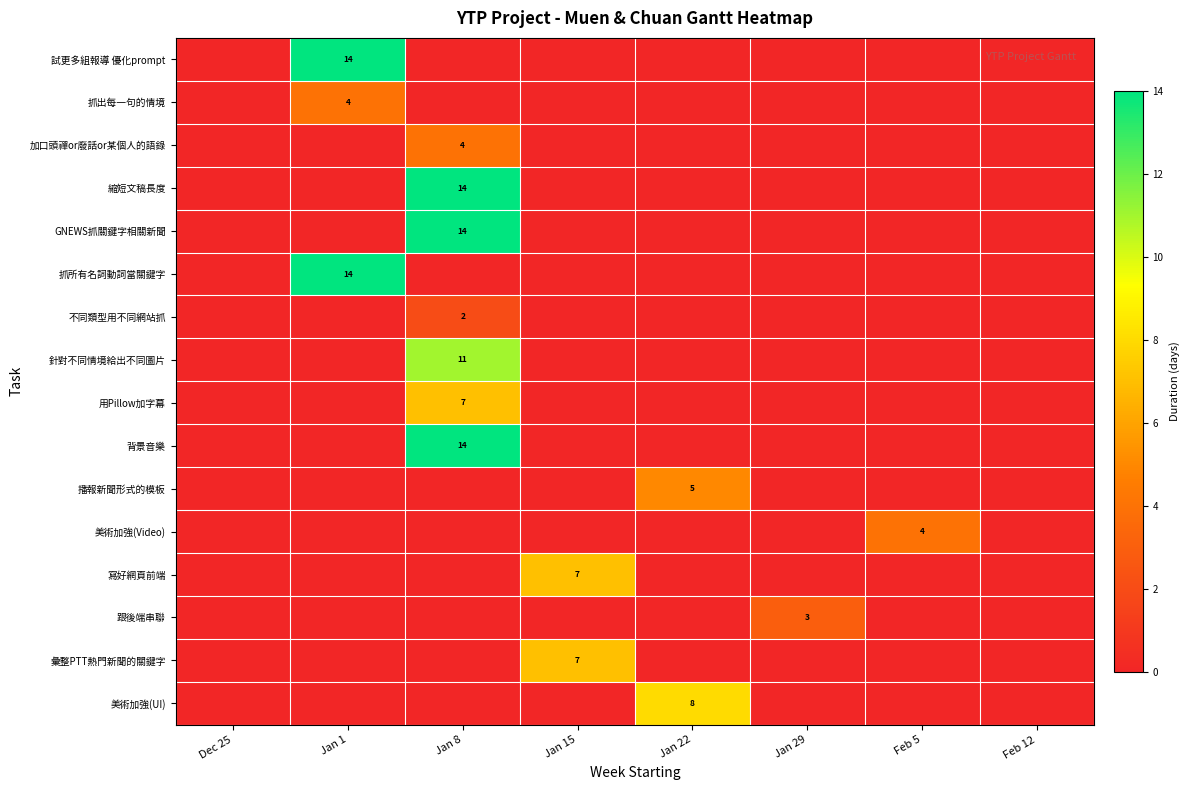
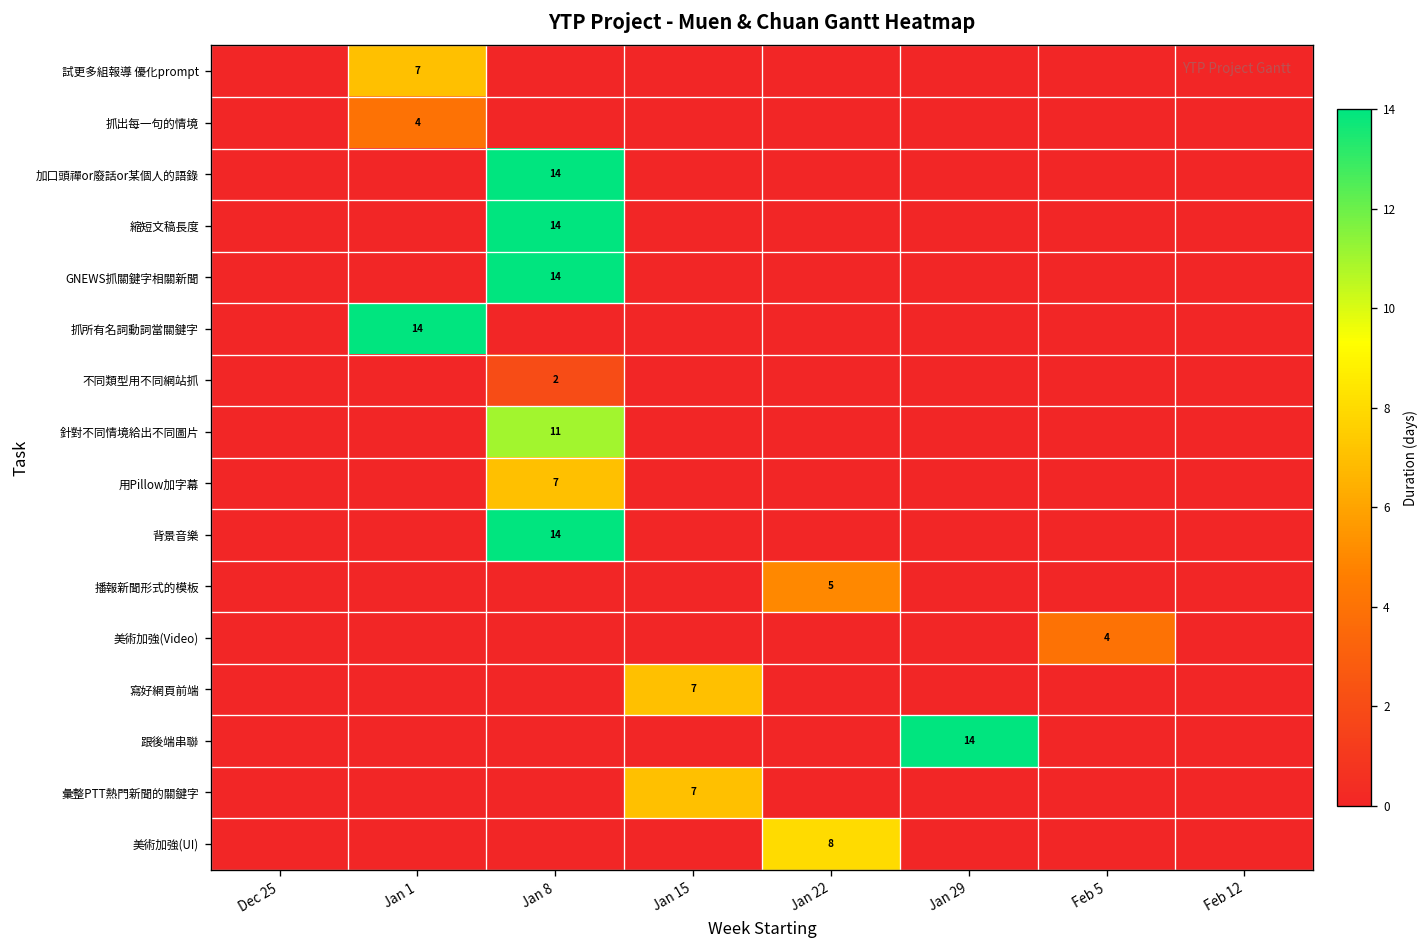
試更多組報導 優化prompt, Jan 1: 14 -> 7
加口頭禪or廢話or某個人的語錄, Jan 8: 4 -> 14
跟後端串聯, Jan 29: 3 -> 14
